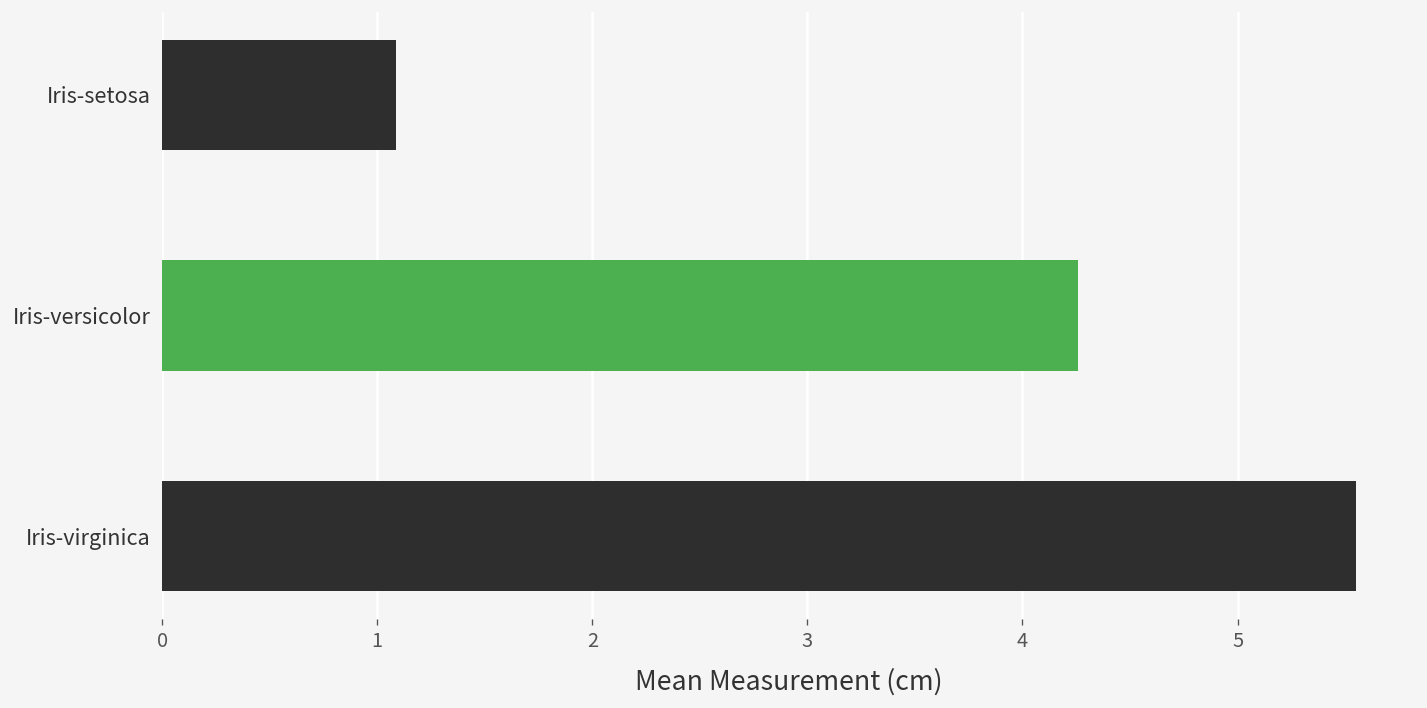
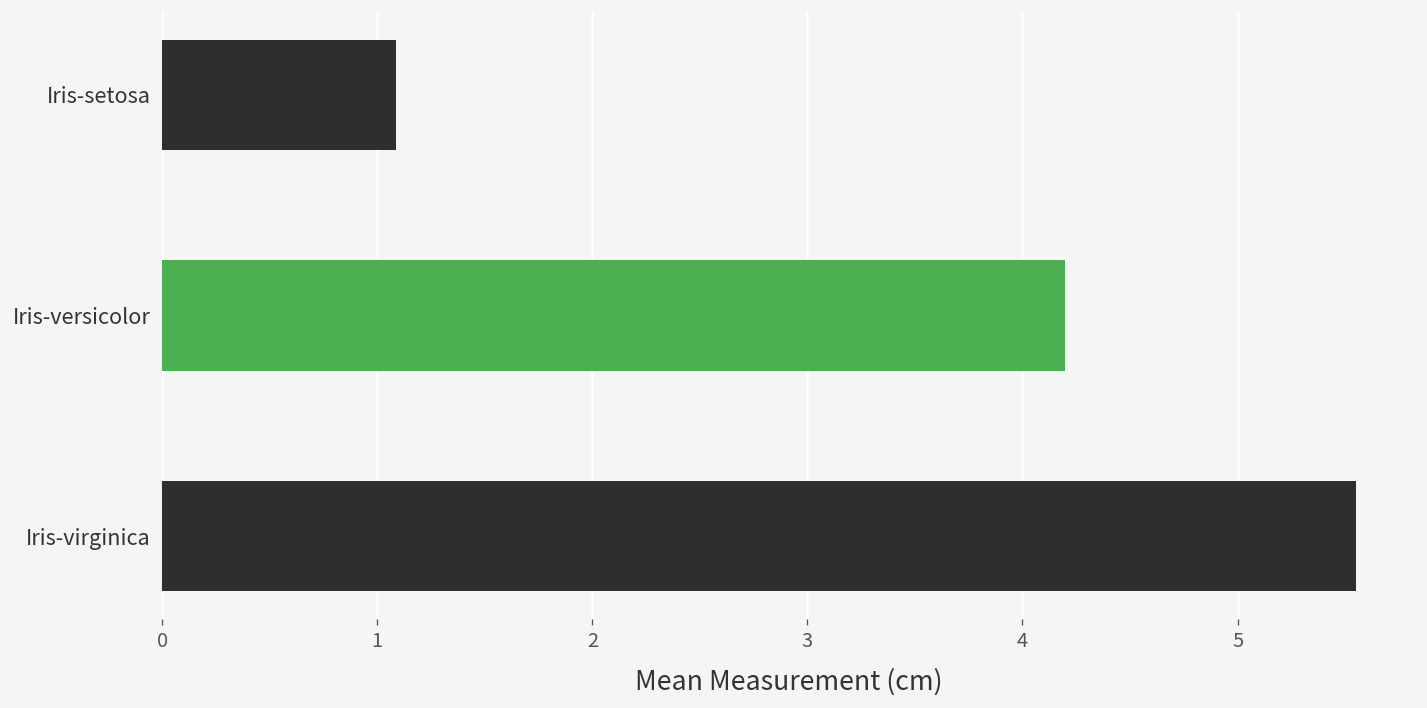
Iris-versicolor: 4.26 -> 4.20
